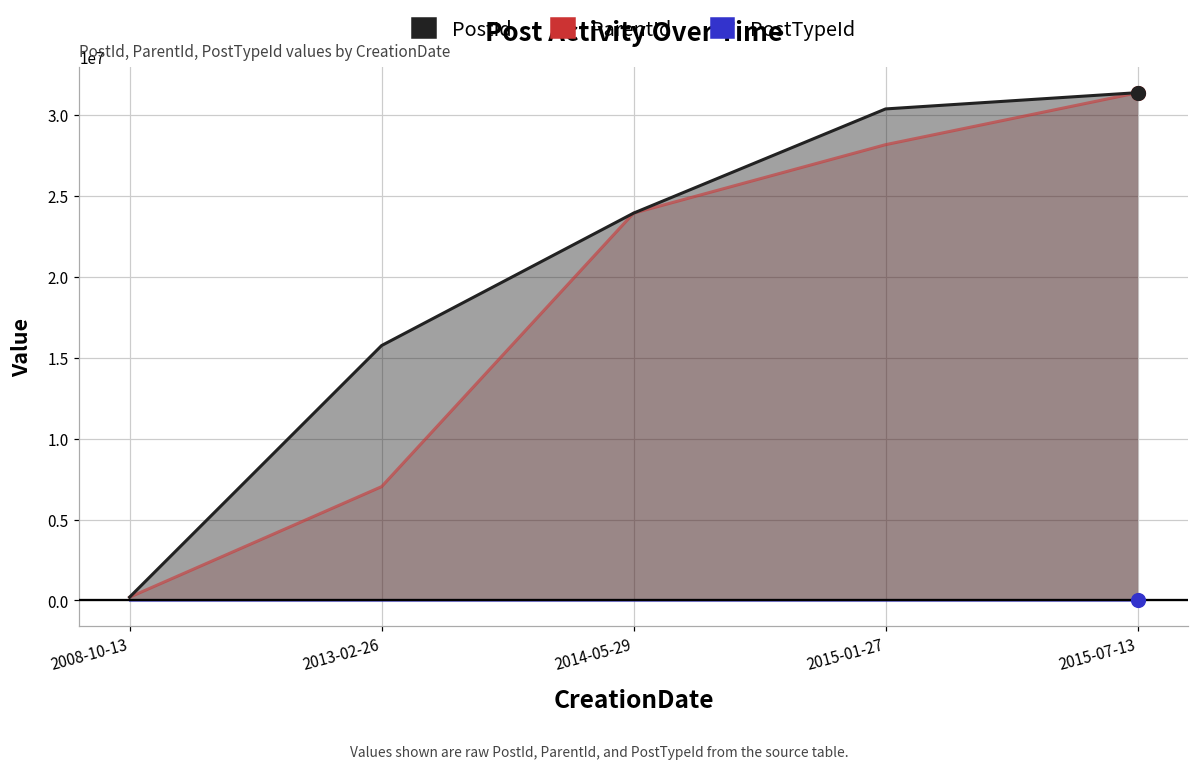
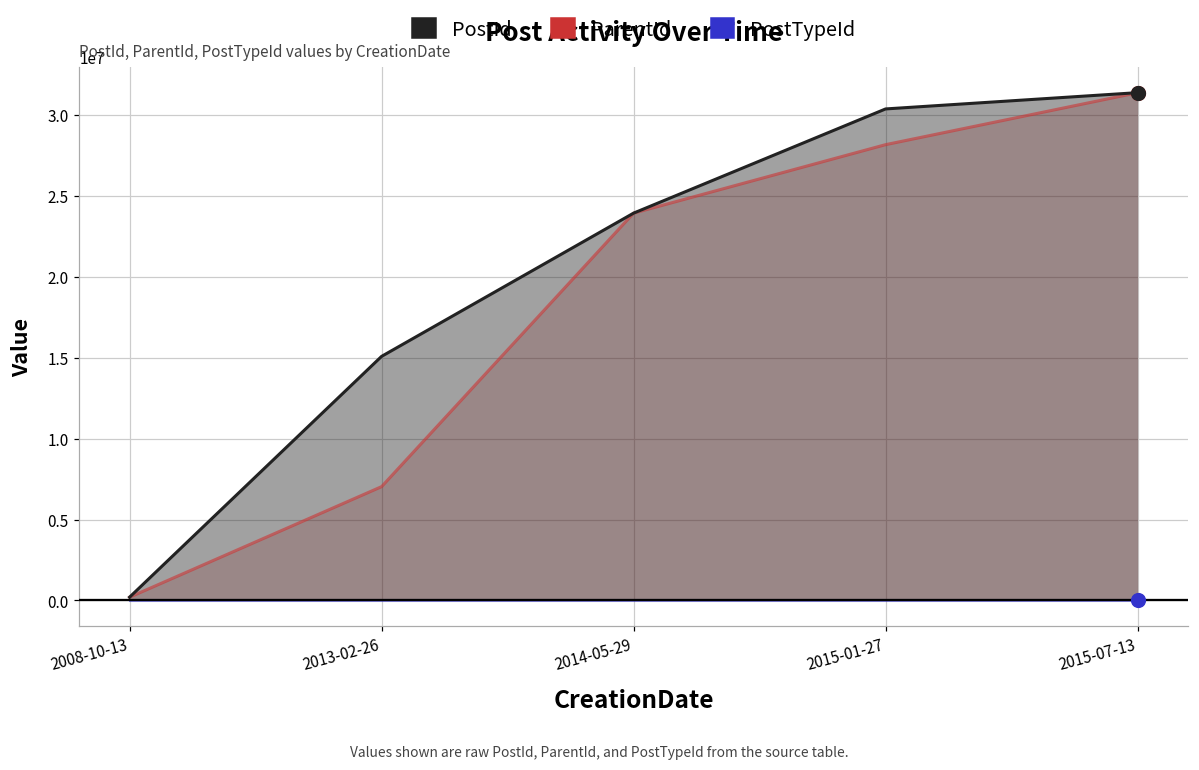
PostId, 2013-02-26: 15800000 -> 15100000
